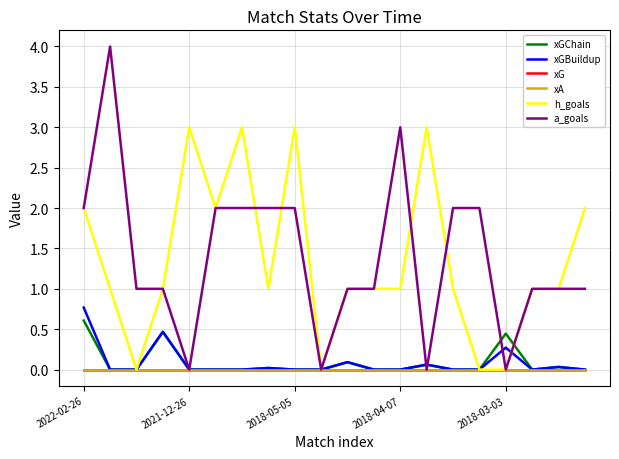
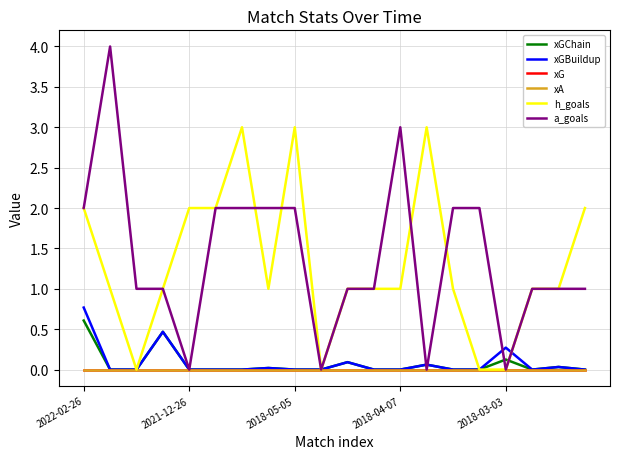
h_goals, 2021-12-26: 3 -> 2
xGChain, 2018-03-03: 0.4 -> 0.1
